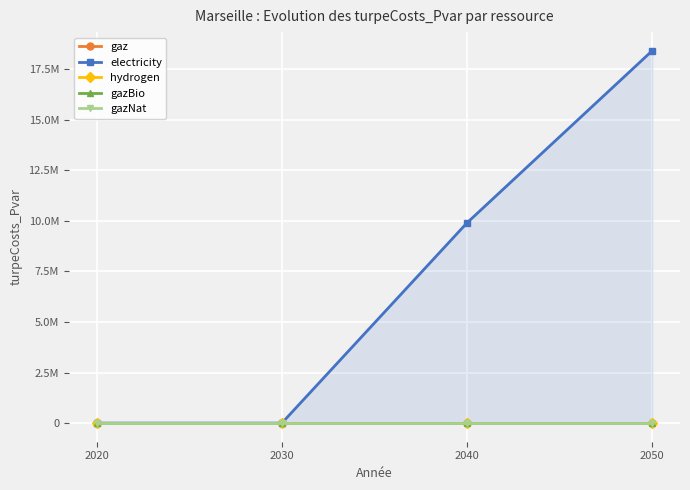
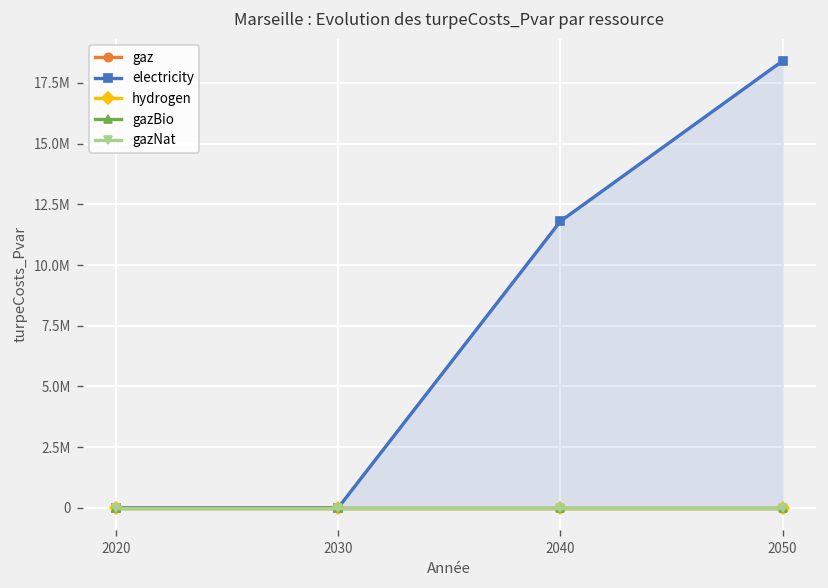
electricity, 2040: 9900000 -> 11800000
